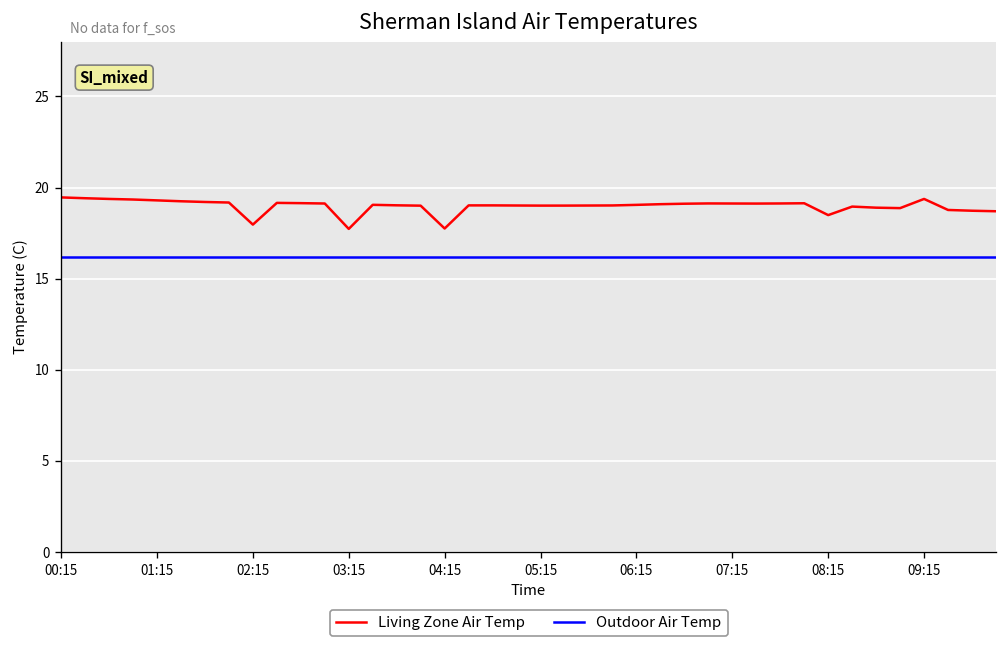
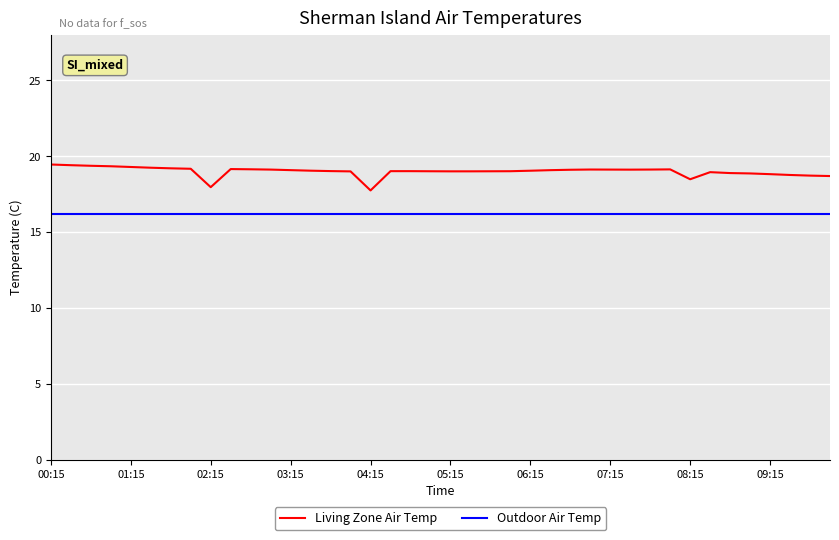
Living Zone Air Temp, 03:15: 17.7 -> 19.1
Living Zone Air Temp, 09:15: 19.4 -> 18.8
